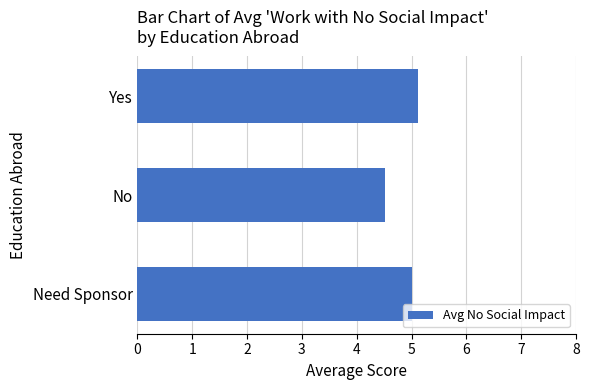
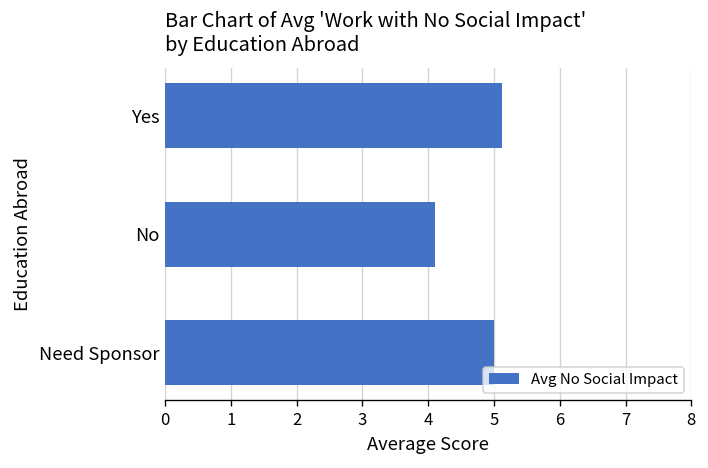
No: 4.5 -> 4.1
